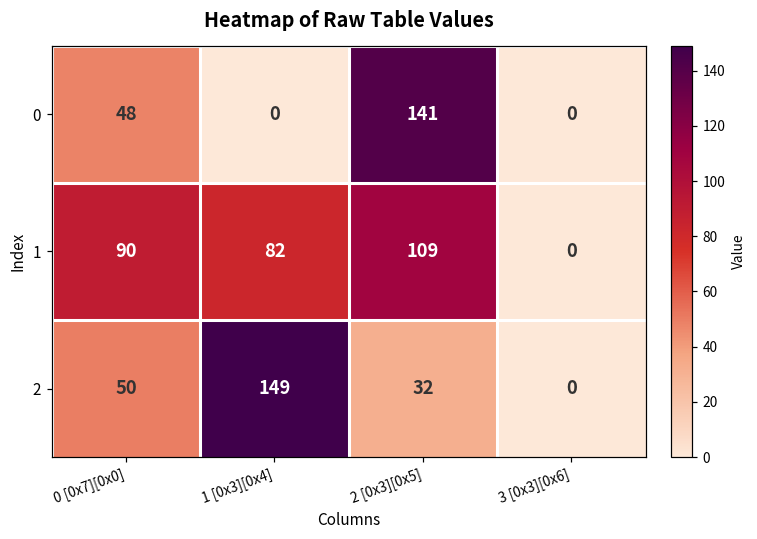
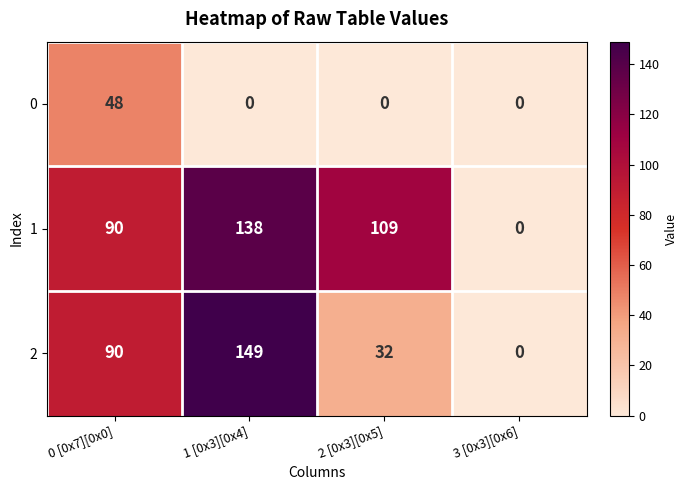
0, 2 [0x3][0x5]: 141 -> 0
1, 1 [0x3][0x4]: 82 -> 138
2, 0 [0x7][0x0]: 50 -> 90
